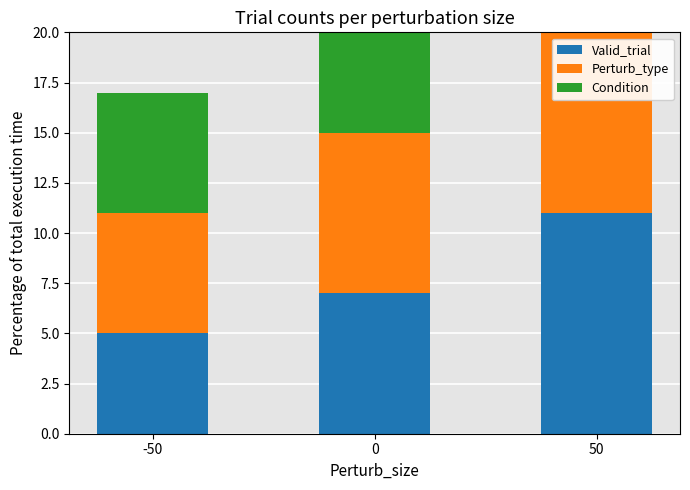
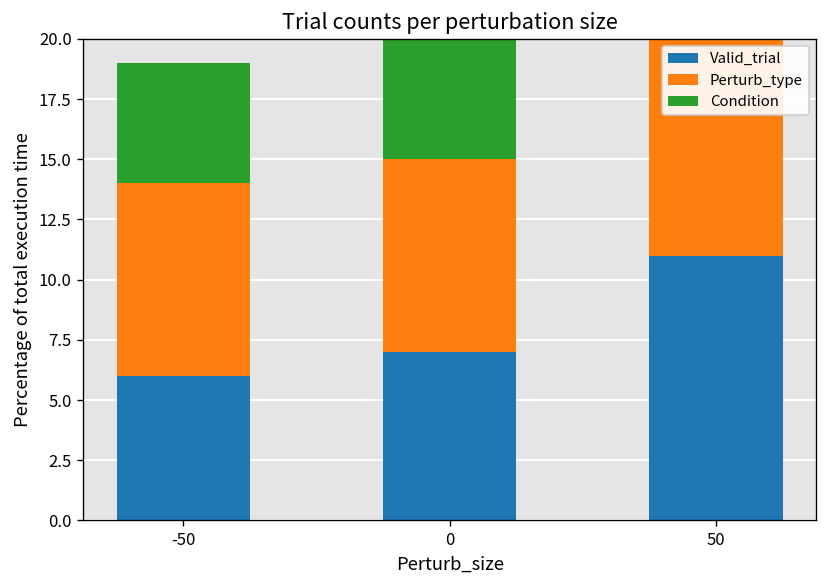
Valid_trial, -50: 5 -> 6
Perturb_type, -50: 6 -> 8
Condition, -50: 6 -> 5
